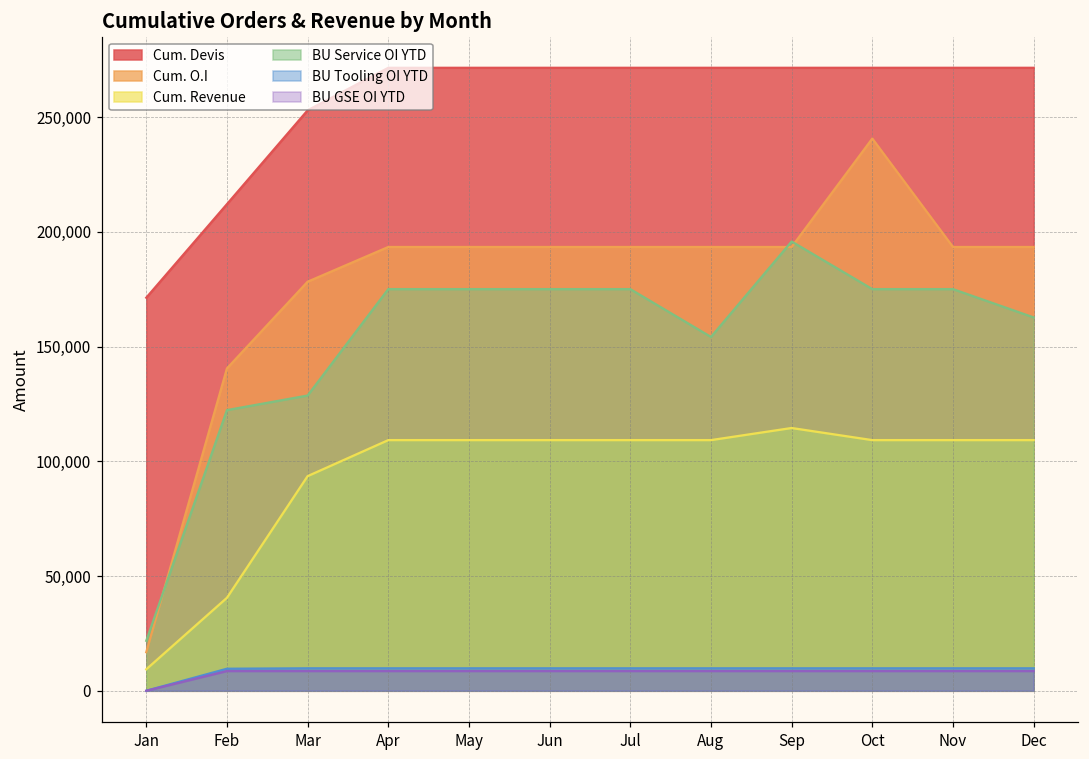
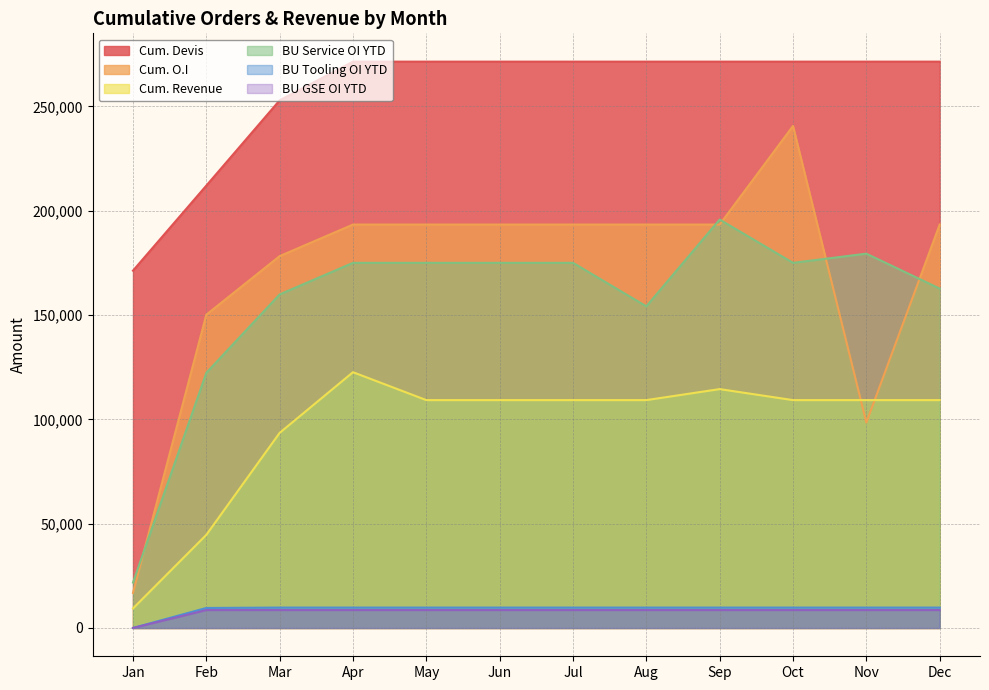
Cum. O.I, Feb: 140,000 -> 150,000
Cum. Revenue, Feb: 41,000 -> 45,000
BU Service OI YTD, Mar: 129,000 -> 160,000
Cum. Revenue, Apr: 109,000 -> 123,000
Cum. O.I, Nov: 193,000 -> 98,000
BU Service OI YTD, Nov: 175,000 -> 179,000
